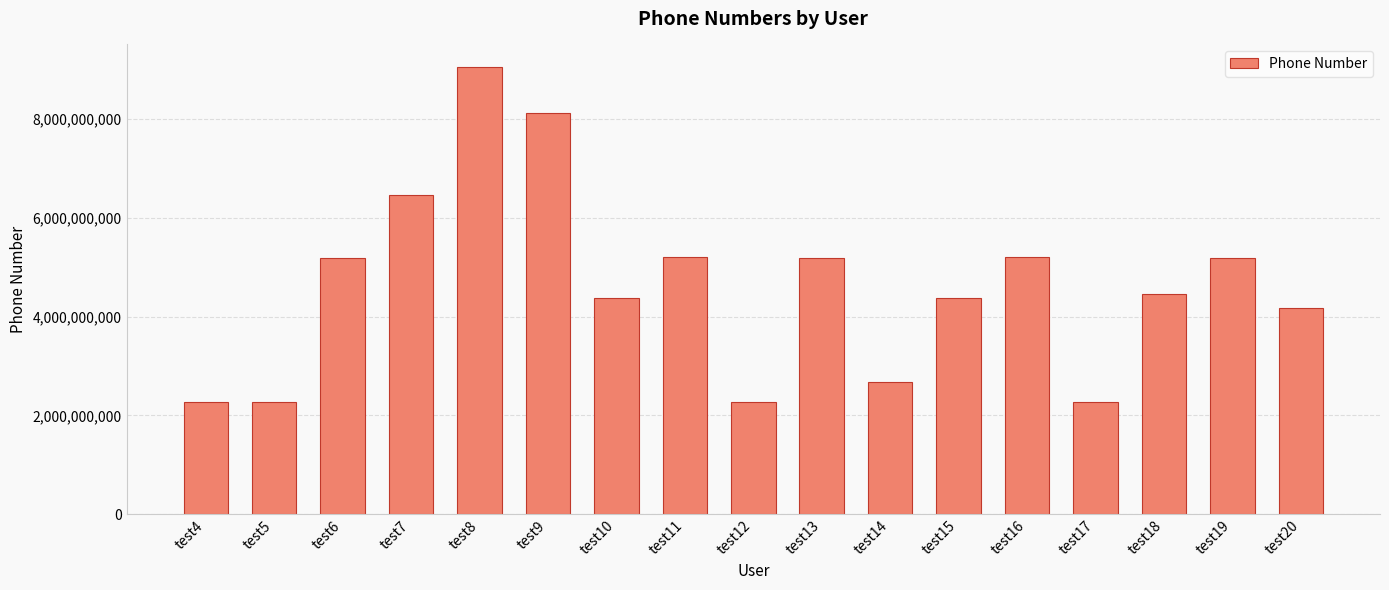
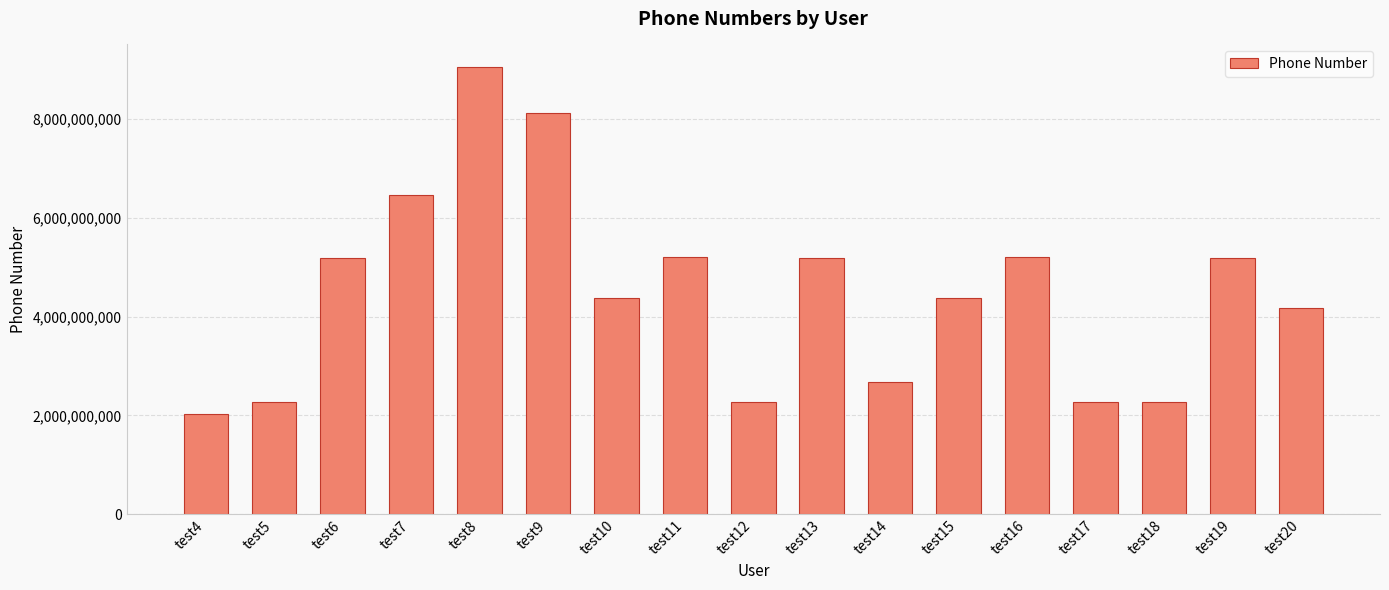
test4: 2,300,000,000 -> 2,000,000,000
test18: 4,500,000,000 -> 2,300,000,000
